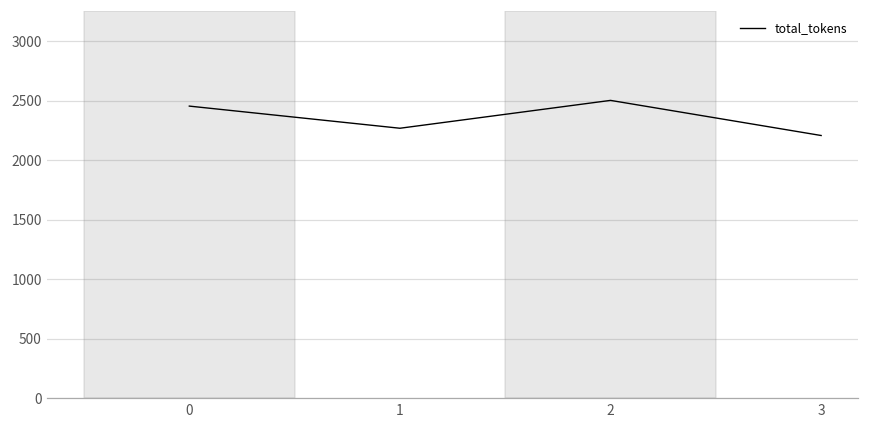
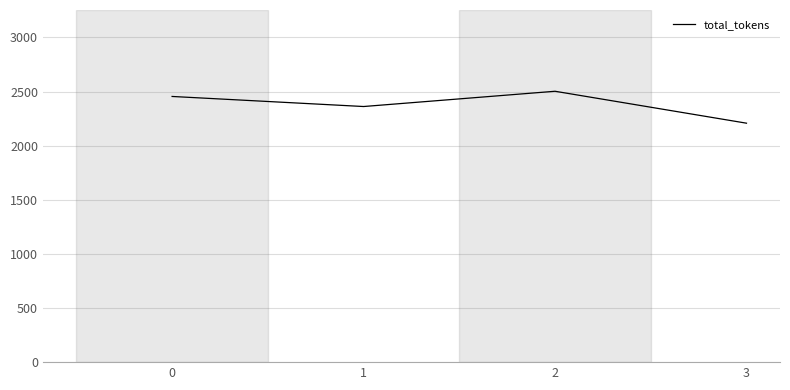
1: 2270 -> 2360
